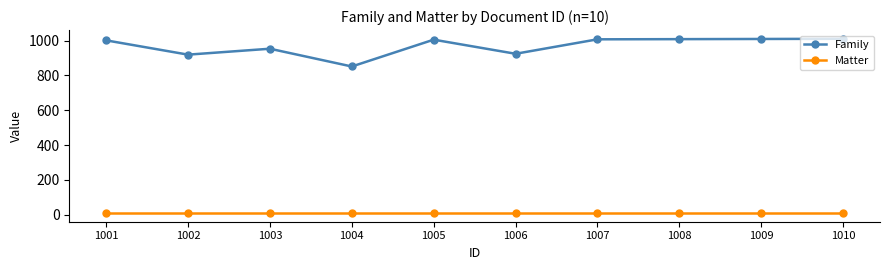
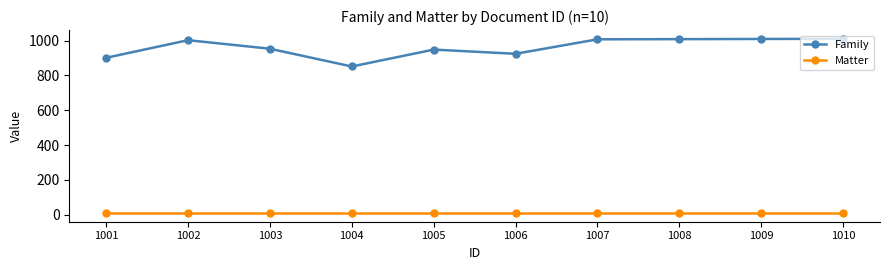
Family, 1001: 1000 -> 900
Family, 1002: 920 -> 1000
Family, 1005: 1010 -> 950
